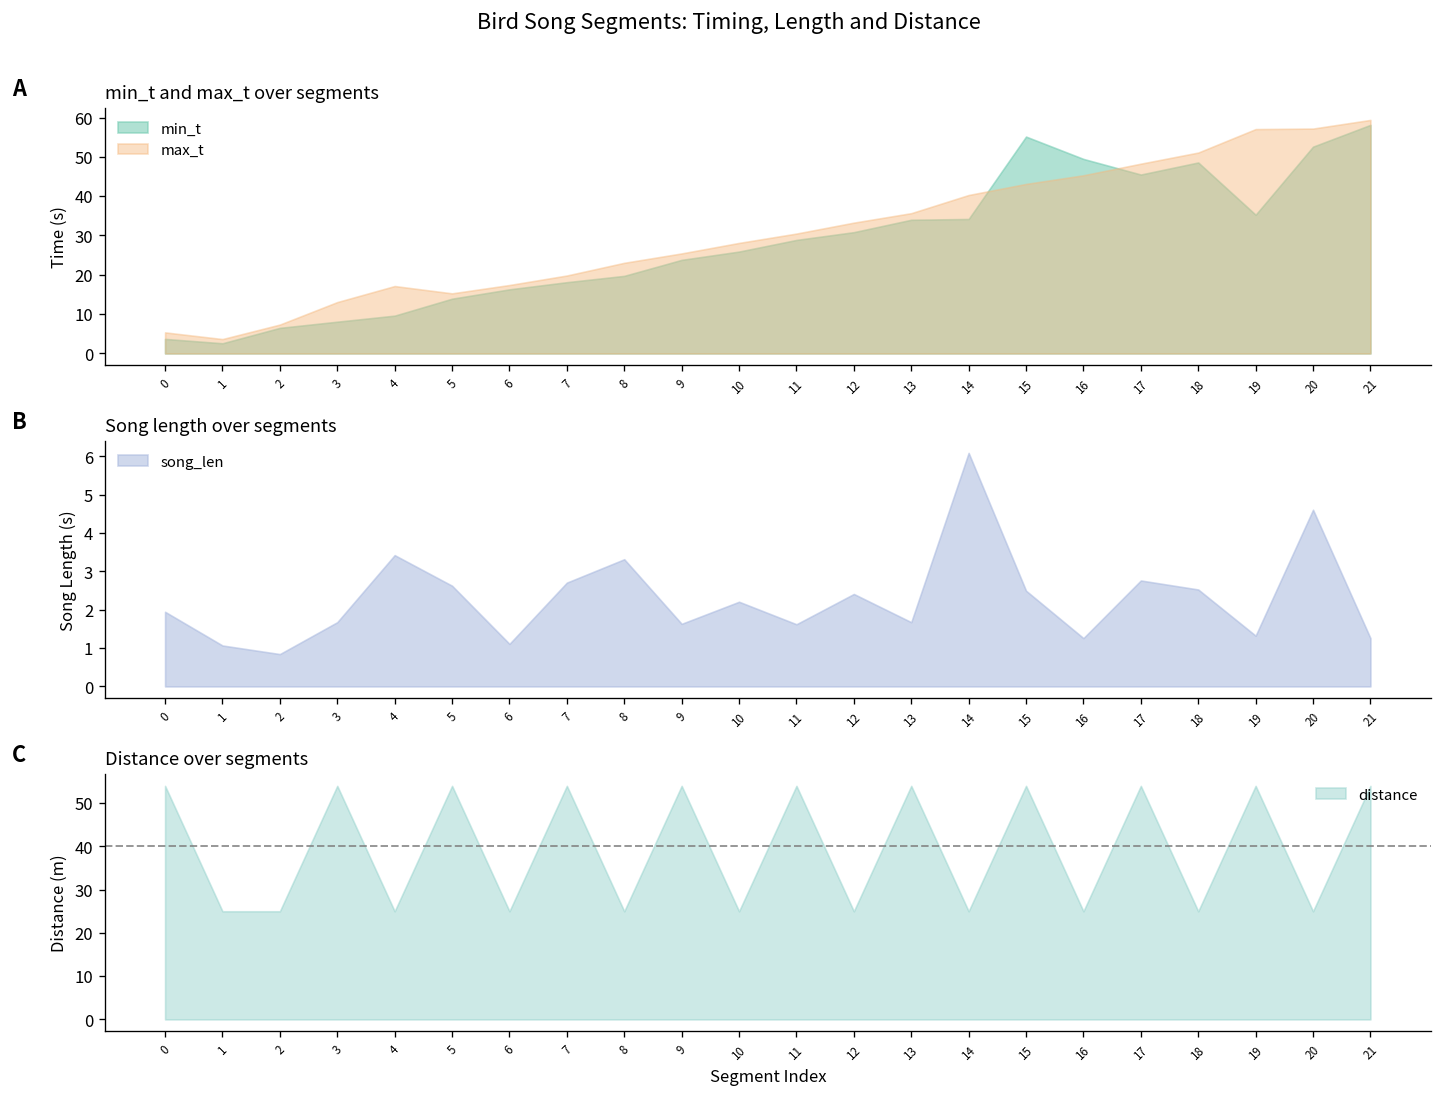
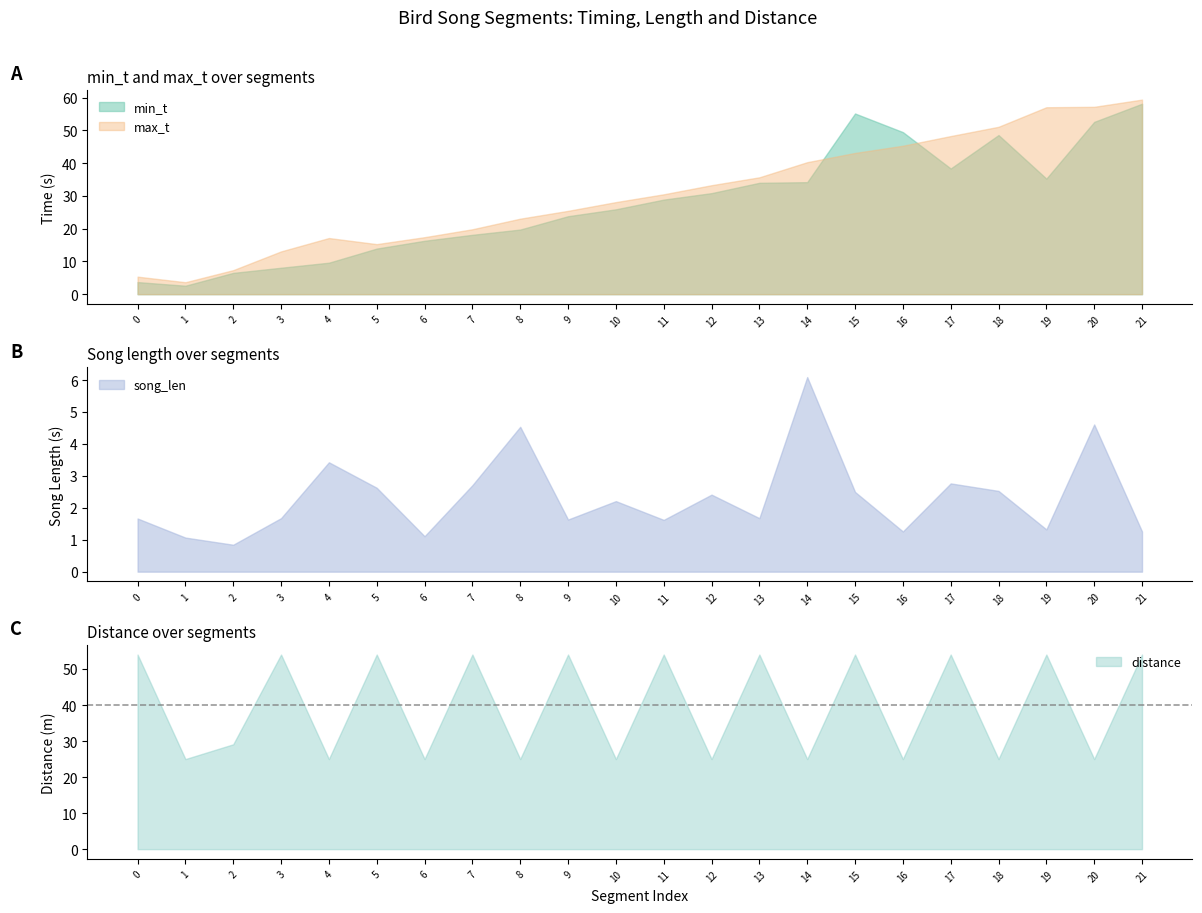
min_t and max_t over segments, min_t, 17: 46 -> 38
Song length over segments, 0: 1.9 -> 1.7
Song length over segments, 8: 3.3 -> 4.5
Distance over segments, 2: 25 -> 29
